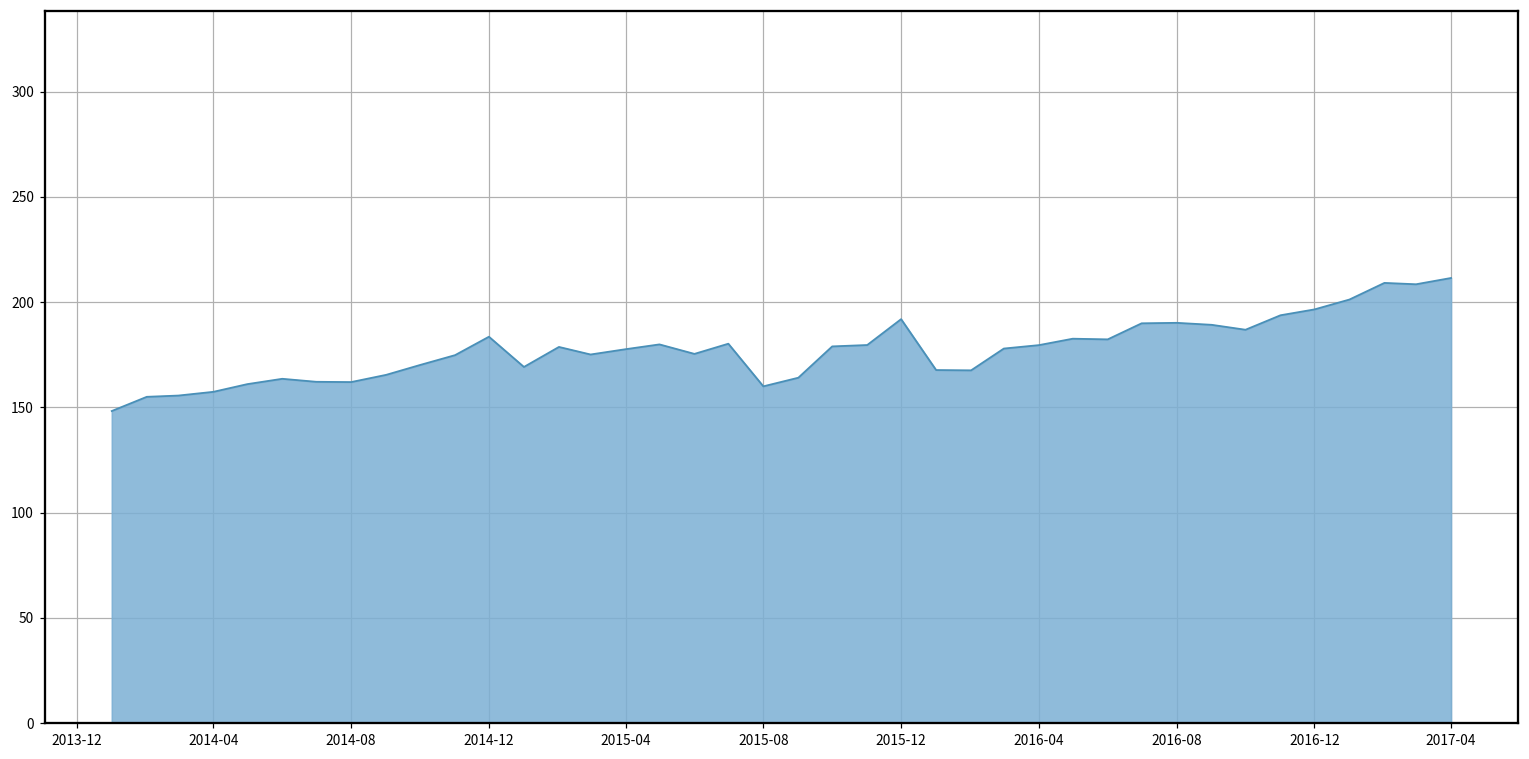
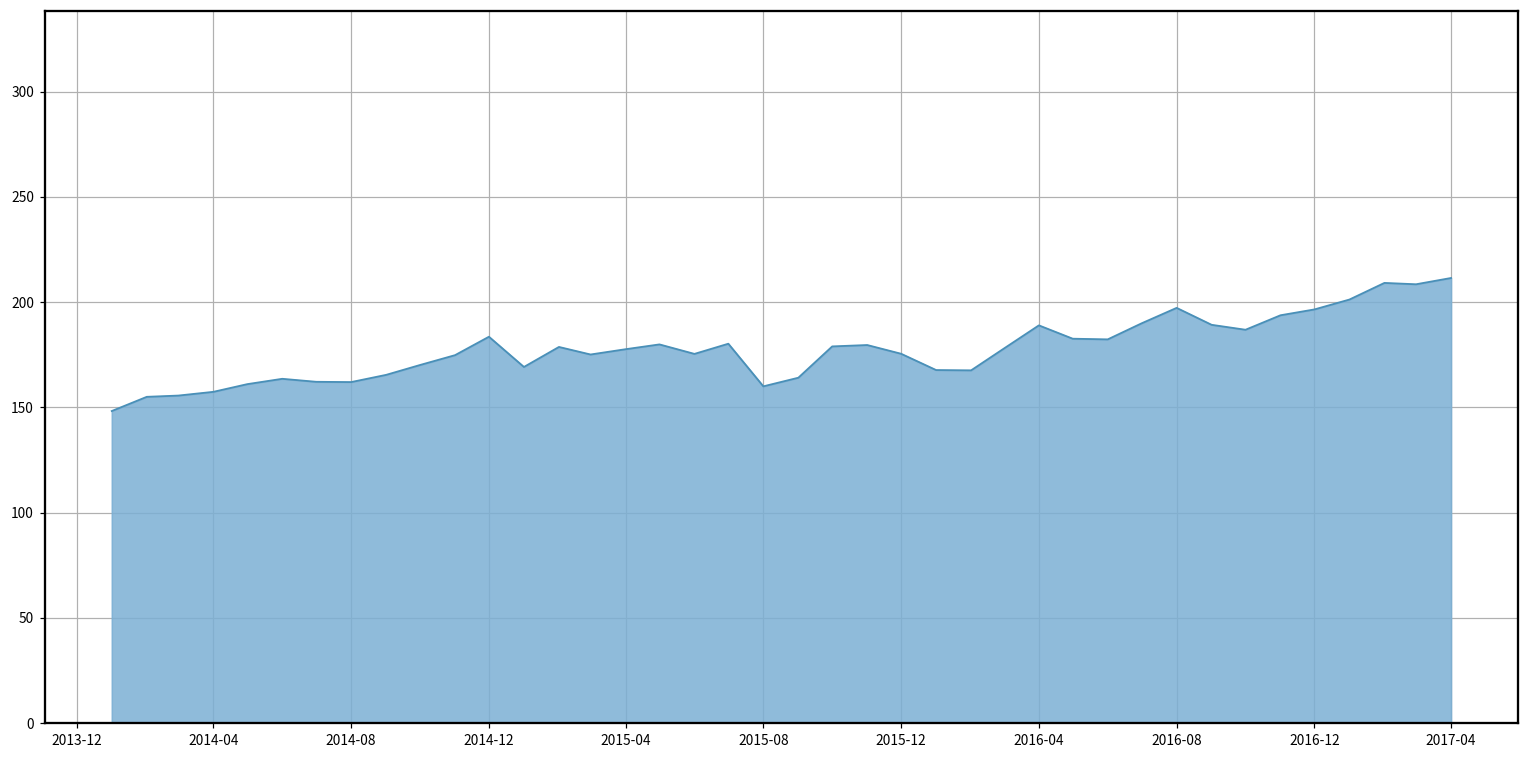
2015-12: 192 -> 175
2016-04: 180 -> 189
2016-08: 190 -> 197
